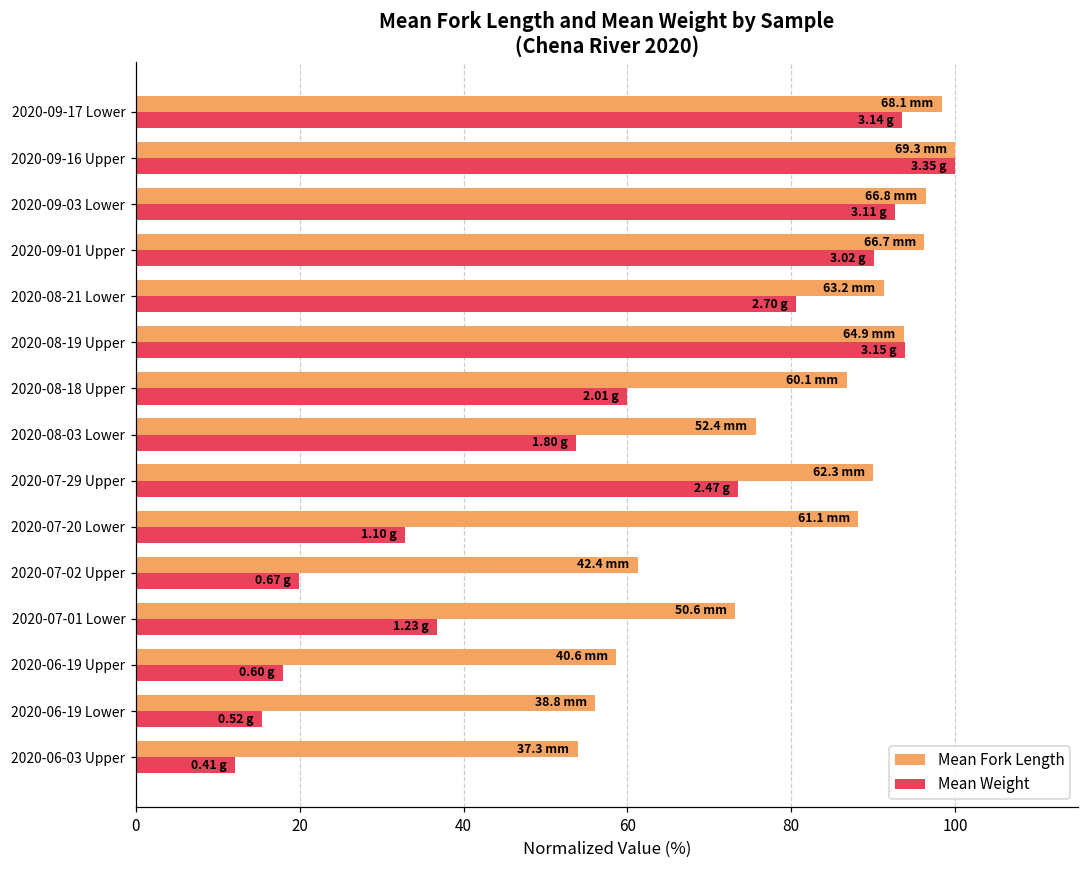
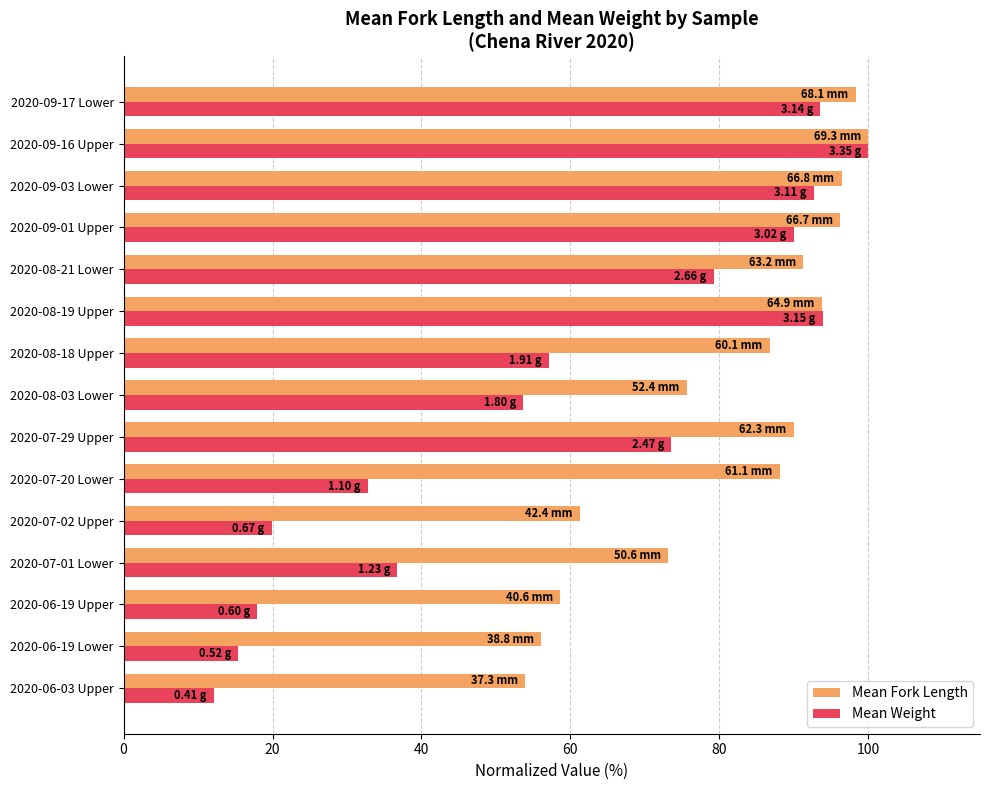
Mean Weight, 2020-08-21 Lower: 2.70 -> 2.66
Mean Weight, 2020-08-18 Upper: 2.01 -> 1.91
